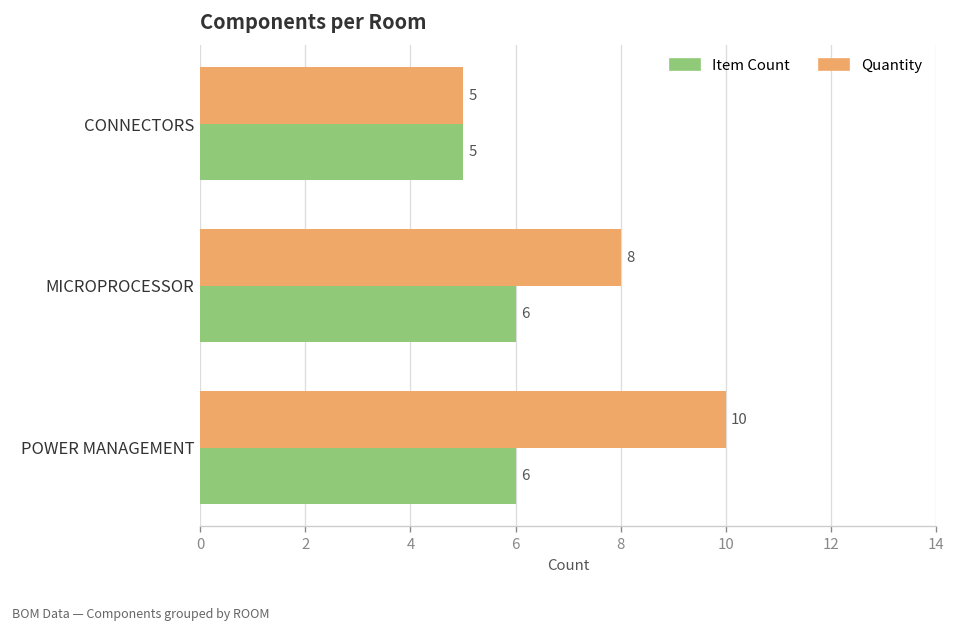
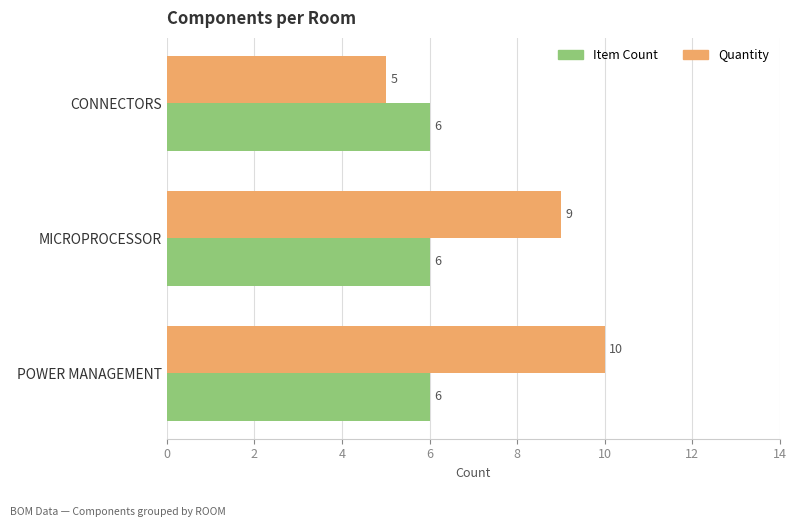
Item Count, CONNECTORS: 5 -> 6
Quantity, MICROPROCESSOR: 8 -> 9
